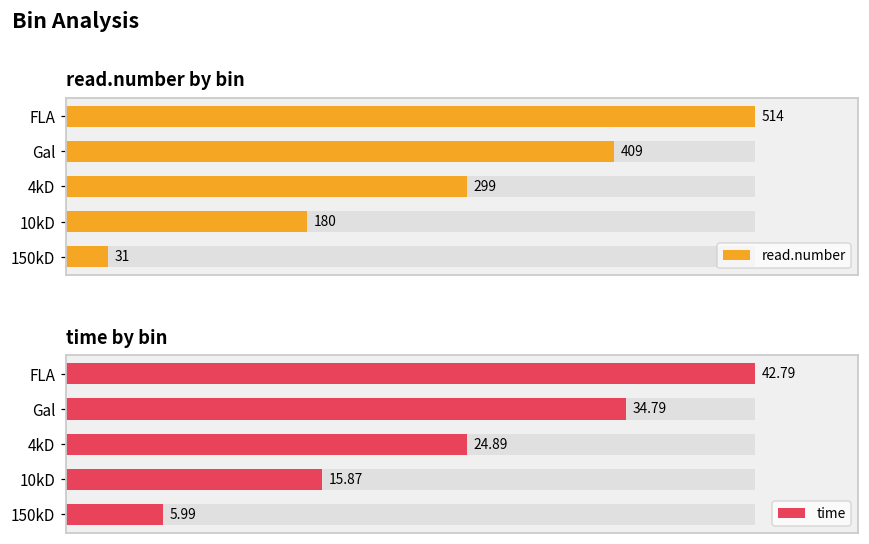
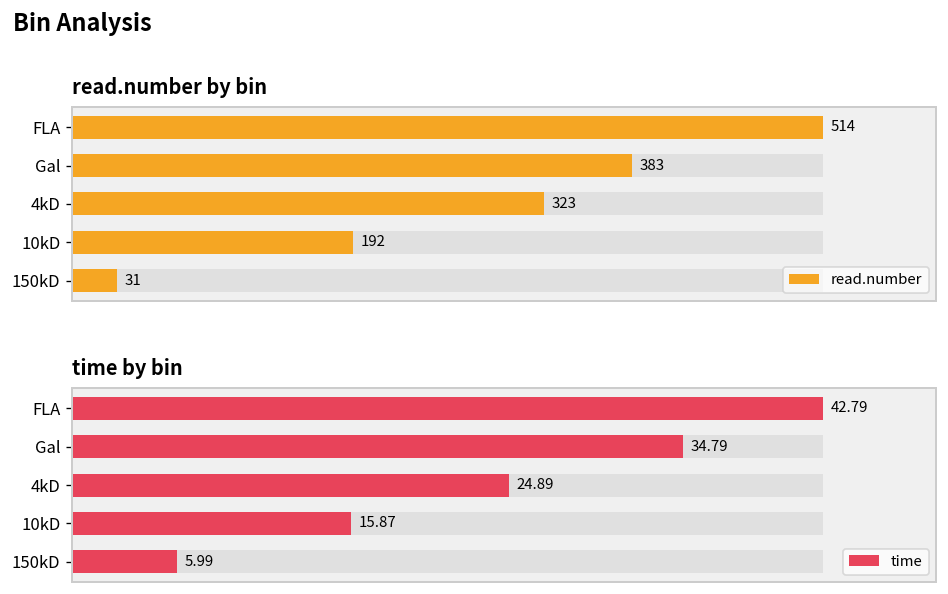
read.number by bin, read.number, Gal: 409 -> 383
read.number by bin, read.number, 4kD: 299 -> 323
read.number by bin, read.number, 10kD: 180 -> 192
